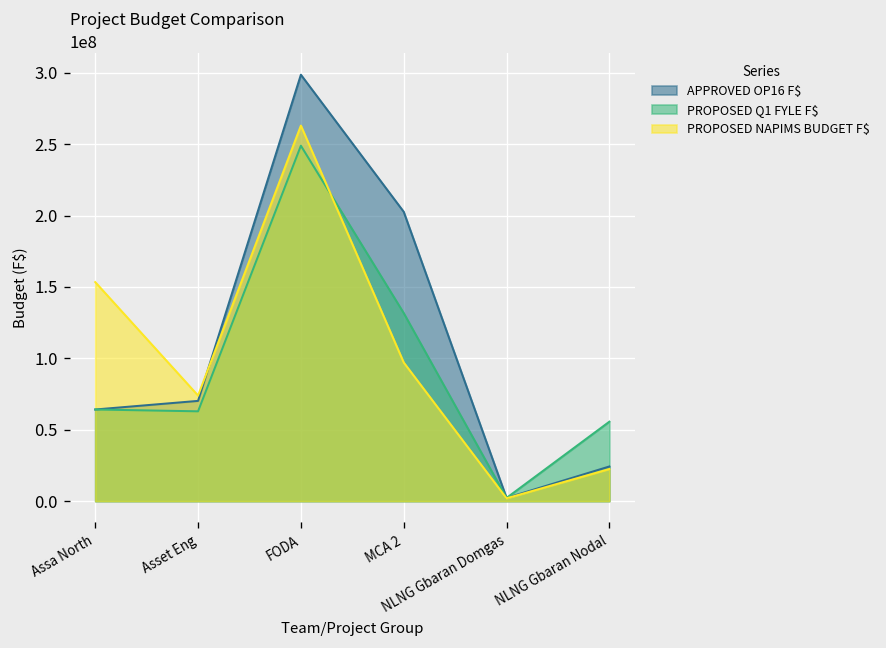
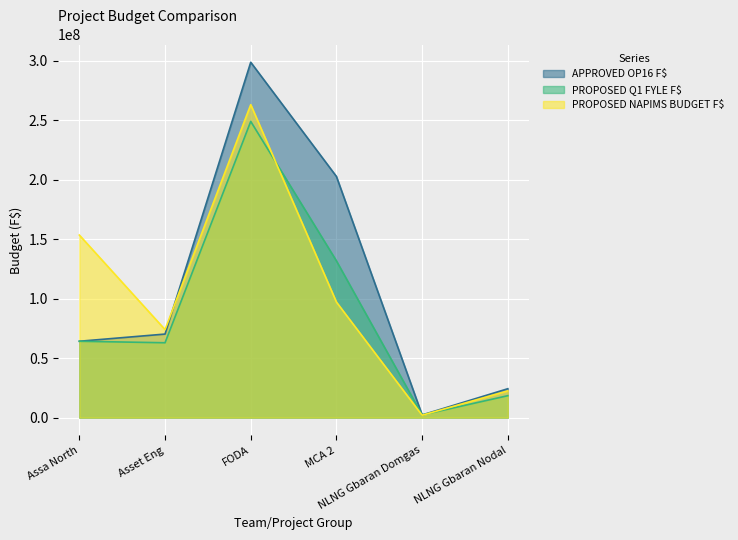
PROPOSED Q1 FYLE F$, NLNG Gbaran Nodal: 56000000 -> 18000000
